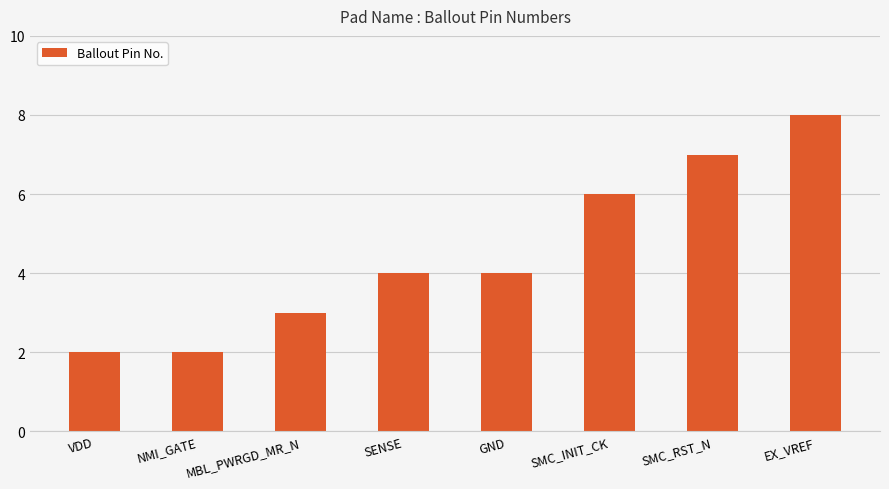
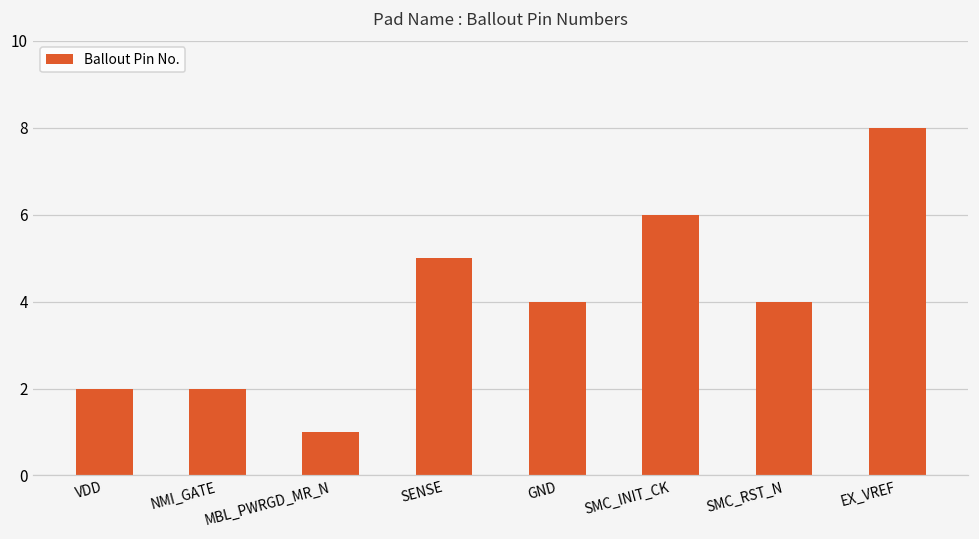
MBL_PWRGD_MR_N: 3 -> 1
SENSE: 4 -> 5
SMC_RST_N: 7 -> 4
